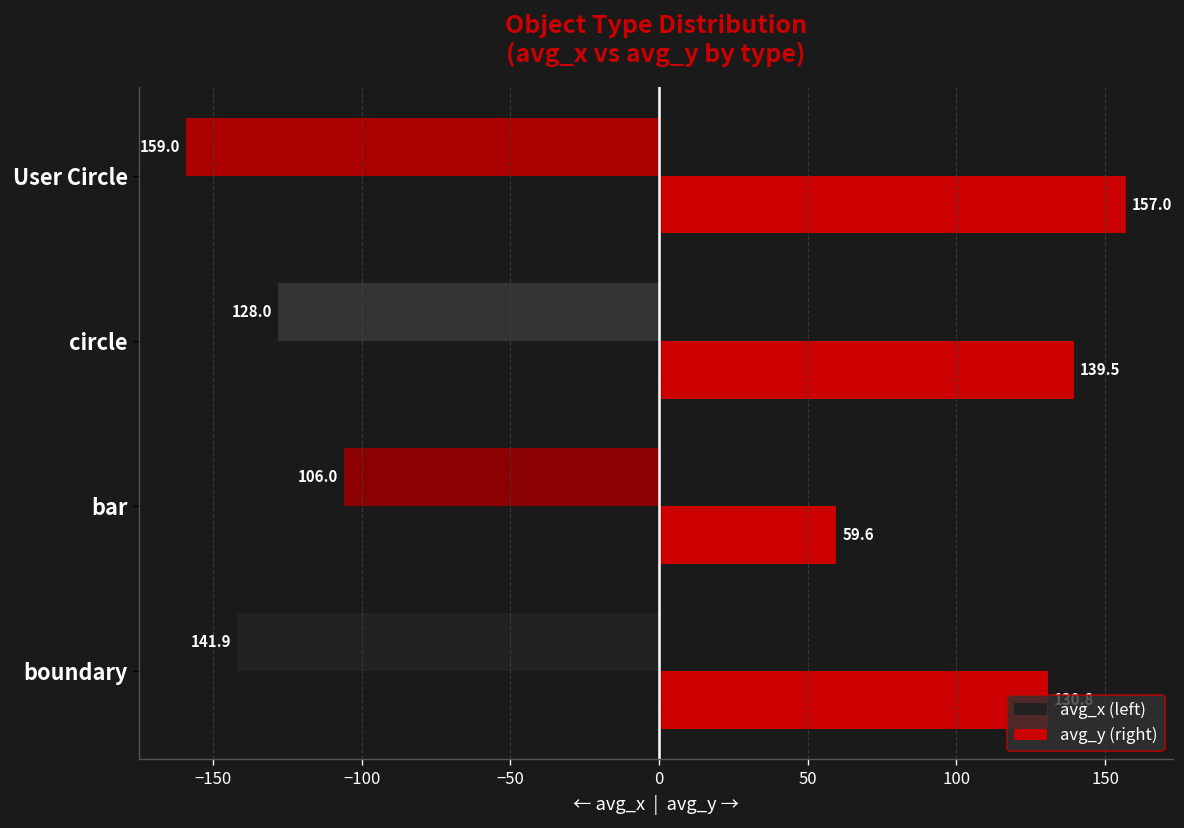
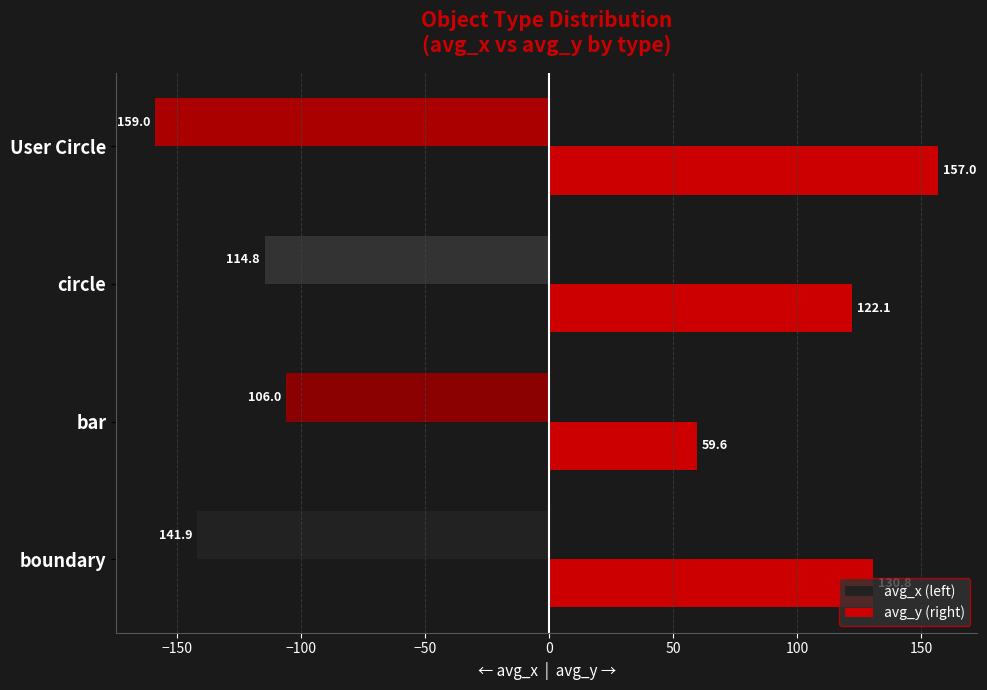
avg_x (left), circle: 128.0 -> 114.8
avg_y (right), circle: 139.5 -> 122.1
